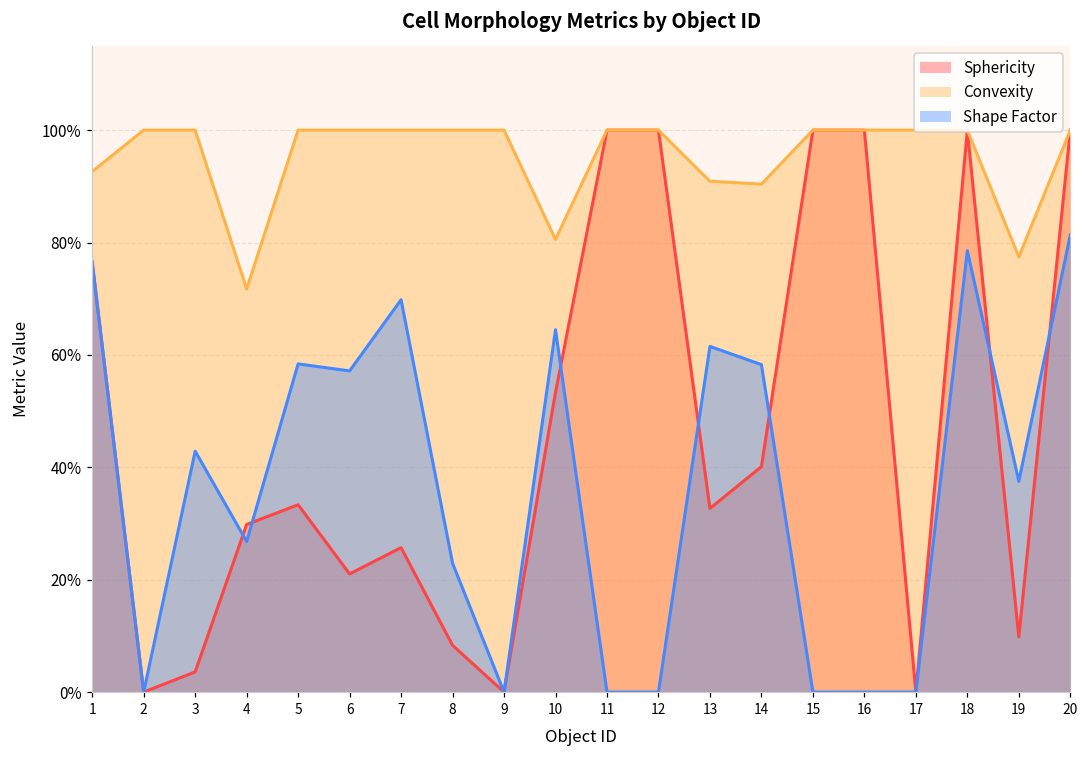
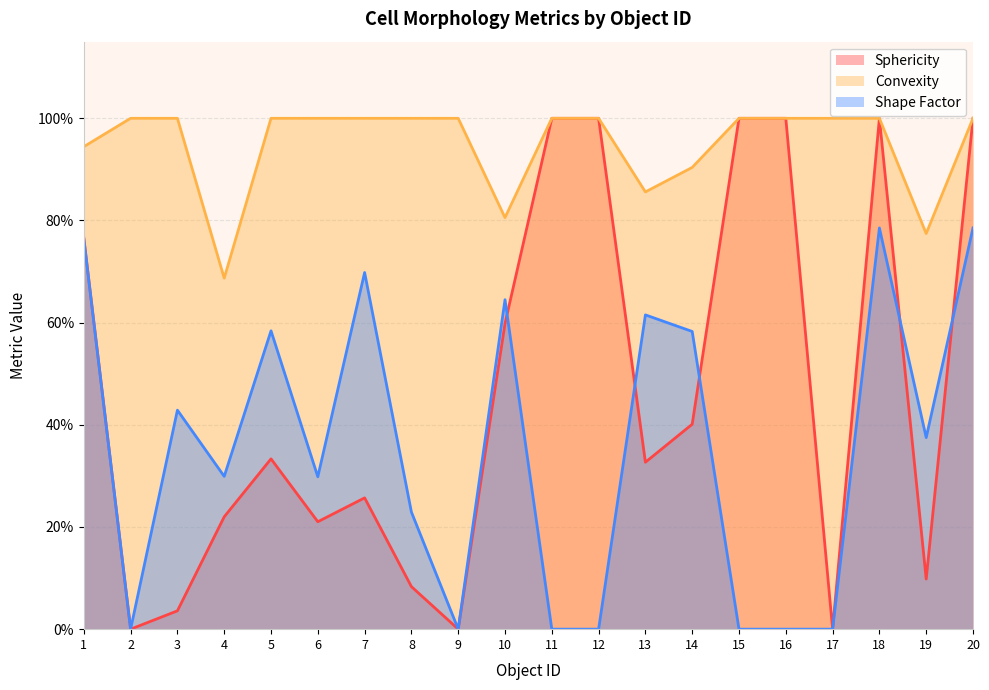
Convexity, 1: 93% -> 94%
Sphericity, 4: 30% -> 22%
Convexity, 4: 72% -> 69%
Shape Factor, 4: 27% -> 30%
Shape Factor, 6: 57% -> 30%
Sphericity, 10: 53% -> 60%
Convexity, 13: 91% -> 86%
Shape Factor, 20: 81% -> 79%
